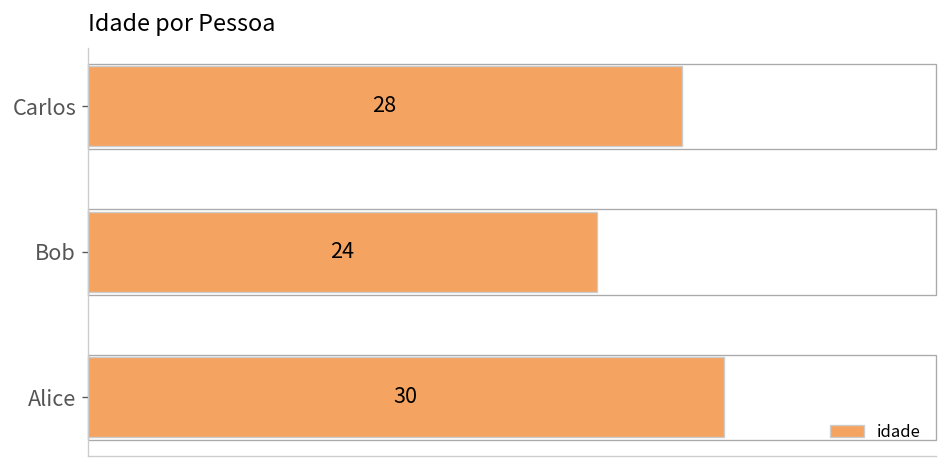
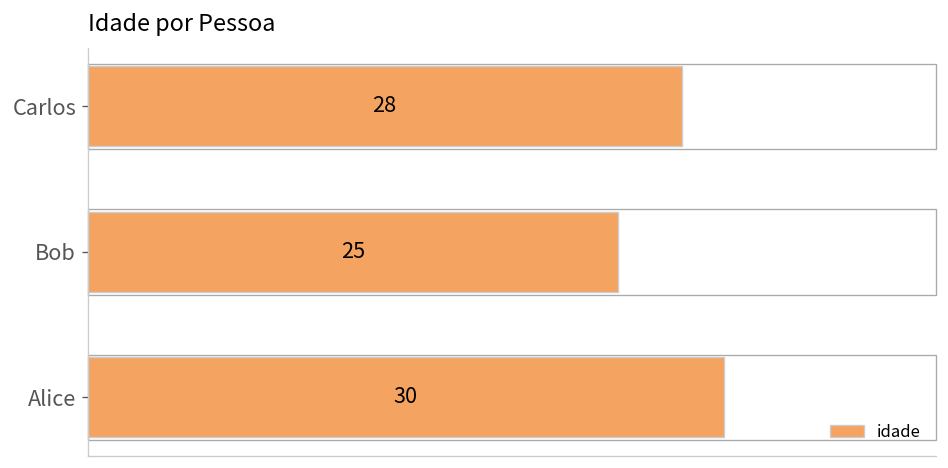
Bob: 24 -> 25
